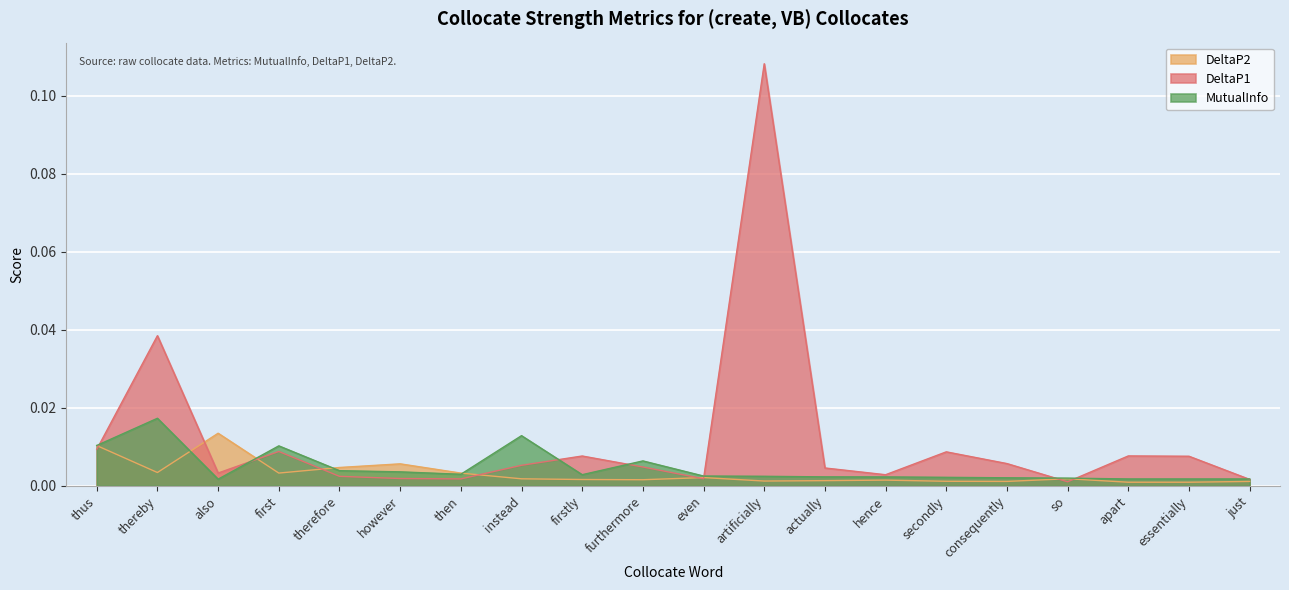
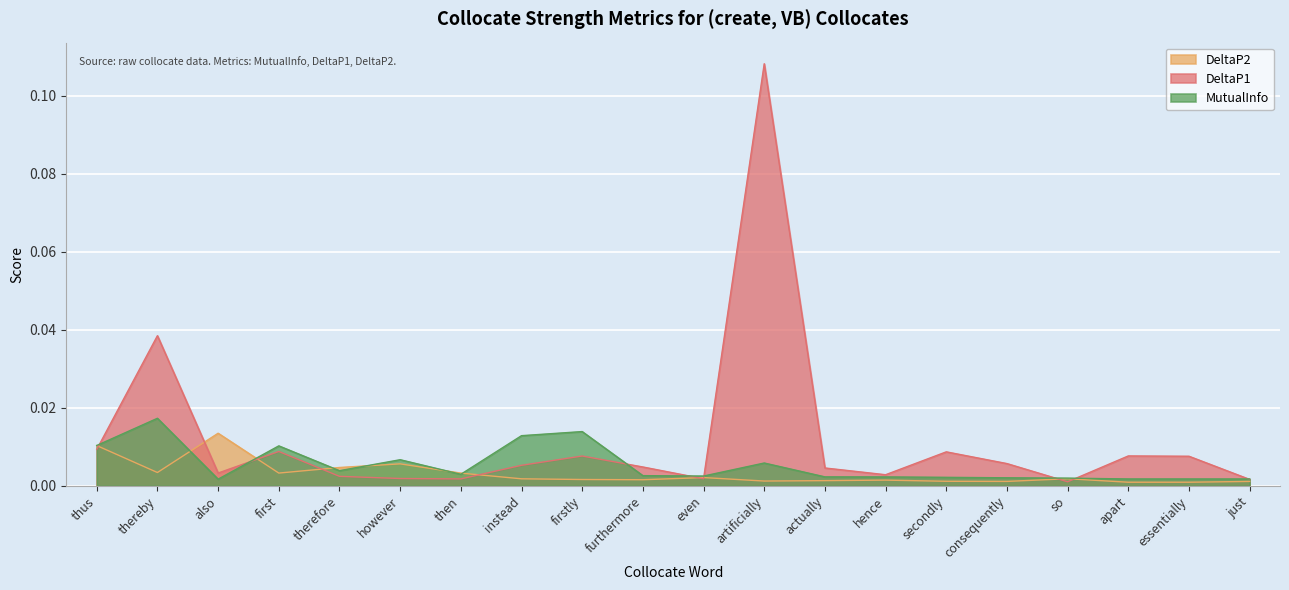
MutualInfo, however: 0.004 -> 0.007
MutualInfo, firstly: 0.003 -> 0.014
MutualInfo, furthermore: 0.006 -> 0.003
MutualInfo, artificially: 0.002 -> 0.006
